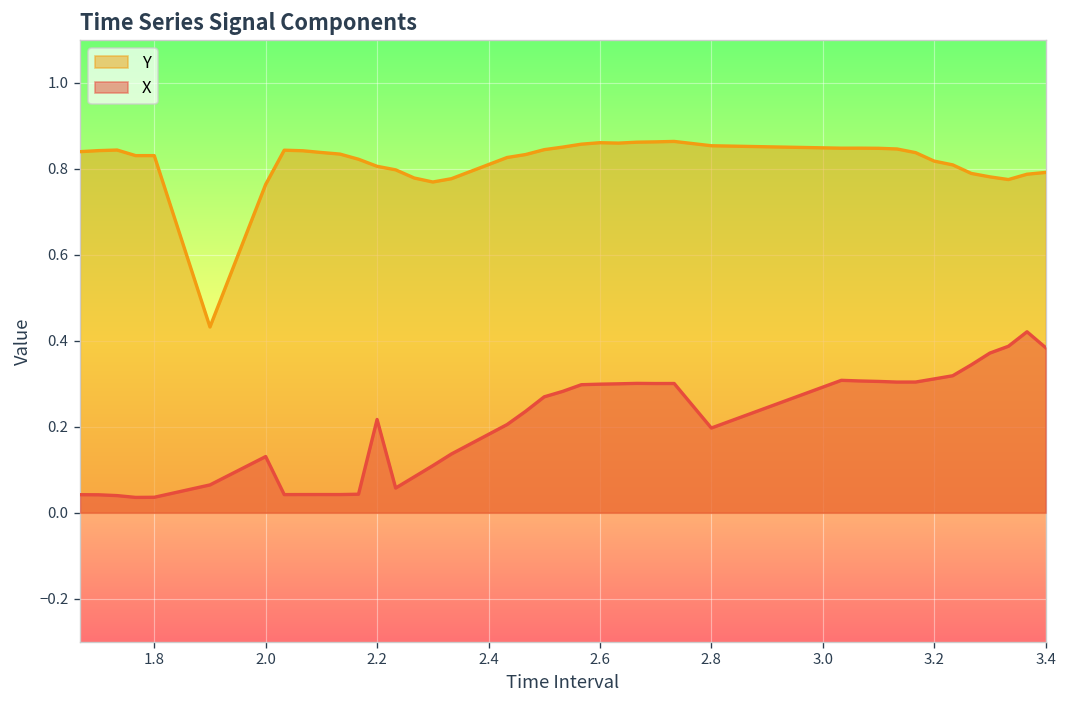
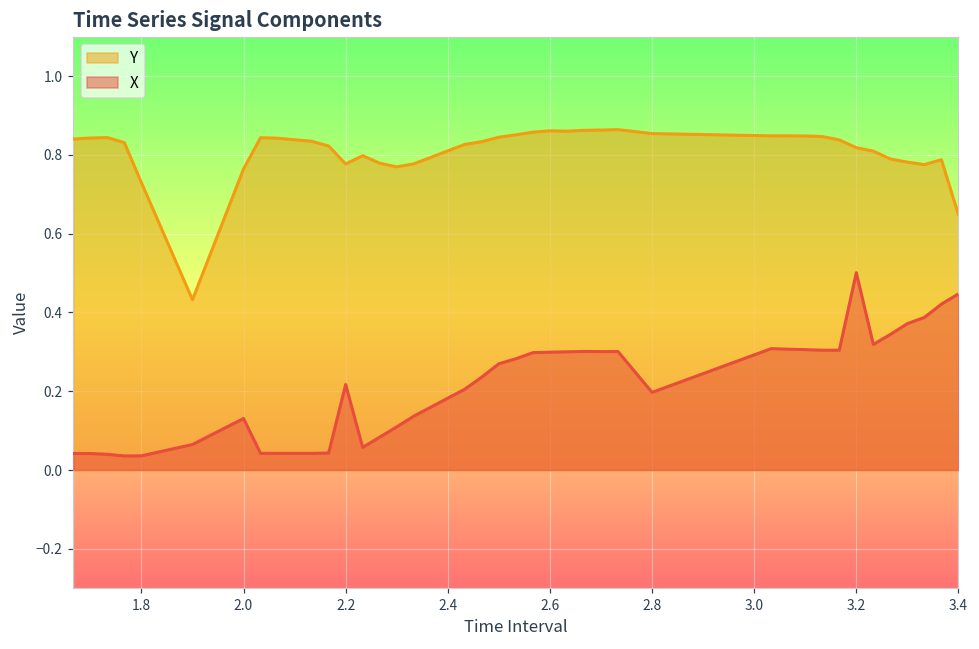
Y, 1.8: 0.83 -> 0.73
Y, 2.2: 0.81 -> 0.78
X, 3.2: 0.31 -> 0.50
Y, 3.4: 0.79 -> 0.65
X, 3.4: 0.38 -> 0.45
